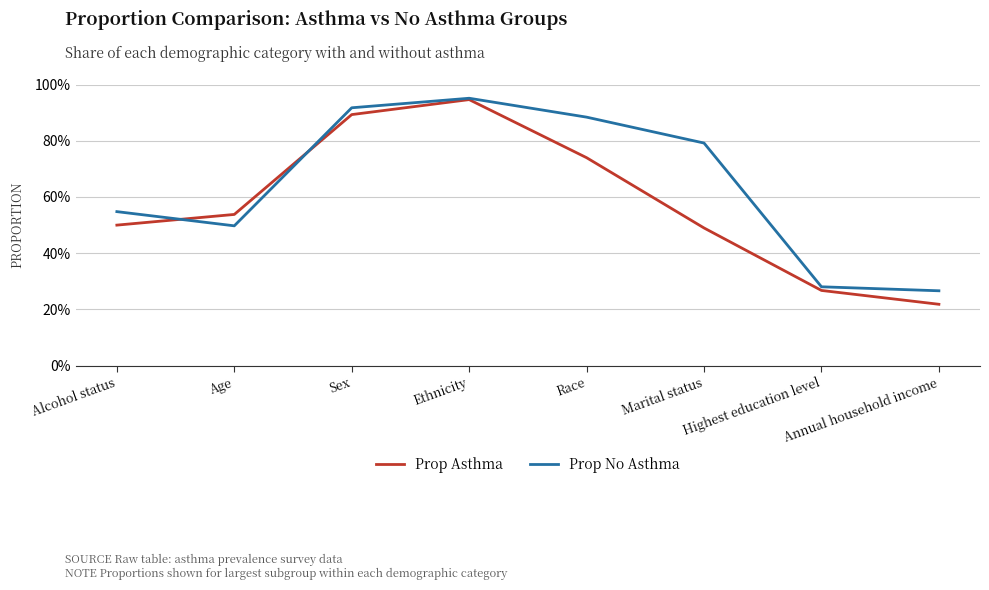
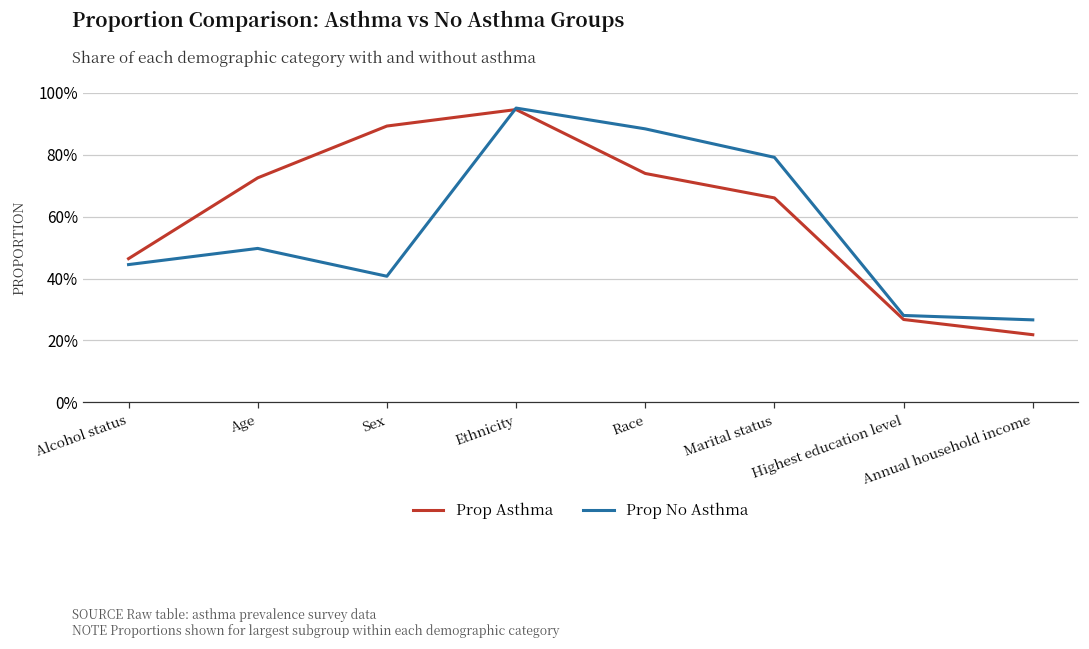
Prop Asthma, Alcohol status: 50% -> 46%
Prop No Asthma, Alcohol status: 55% -> 45%
Prop Asthma, Age: 54% -> 73%
Prop No Asthma, Sex: 92% -> 41%
Prop Asthma, Marital status: 49% -> 66%
